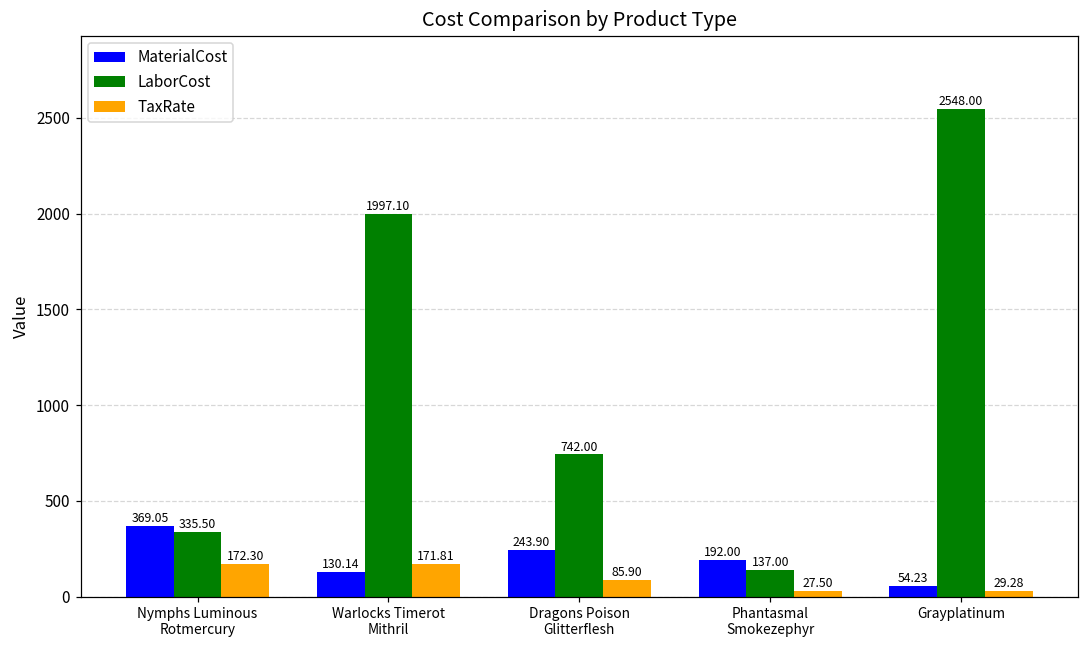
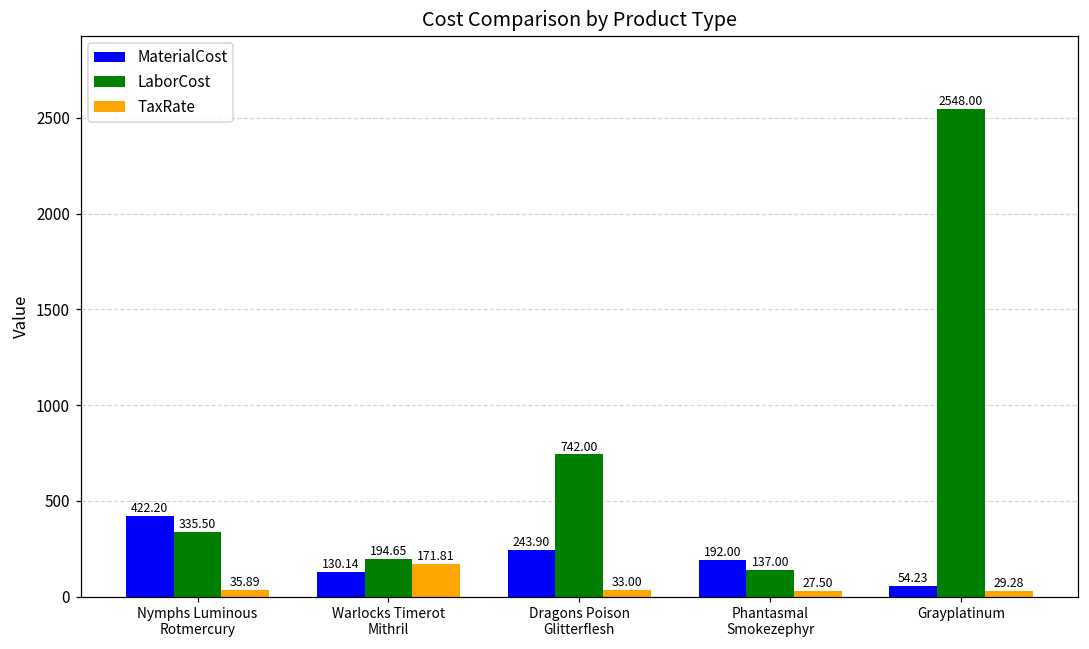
MaterialCost, Nymphs Luminous Rotmercury: 369.05 -> 422.20
TaxRate, Nymphs Luminous Rotmercury: 172.30 -> 35.89
LaborCost, Warlocks Timerot Mithril: 1997.10 -> 194.65
TaxRate, Dragons Poison Glitterflesh: 85.90 -> 33.00
